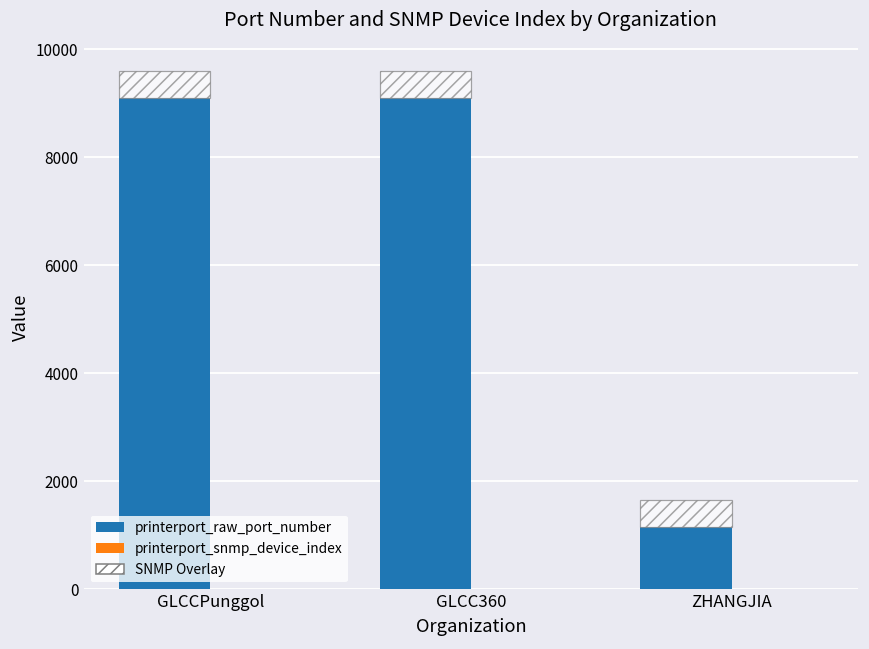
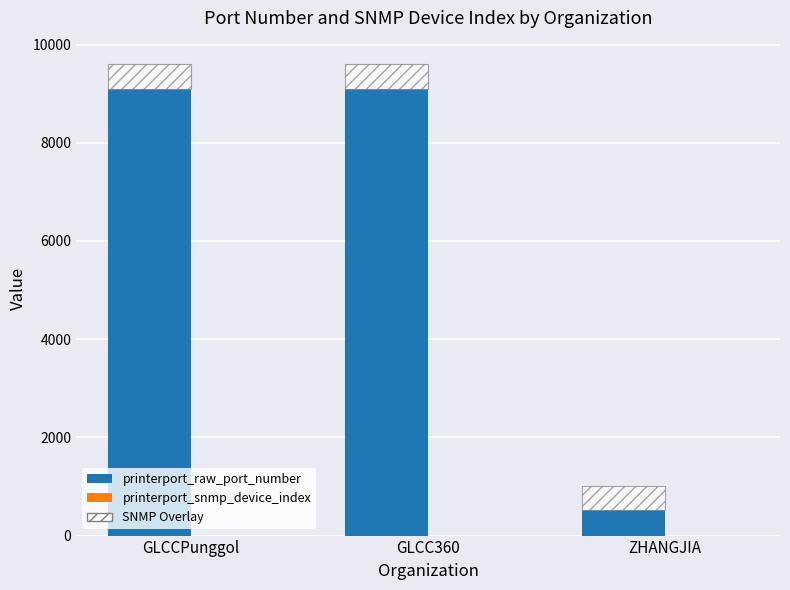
printerport_raw_port_number, ZHANGJIA: 1100 -> 500
